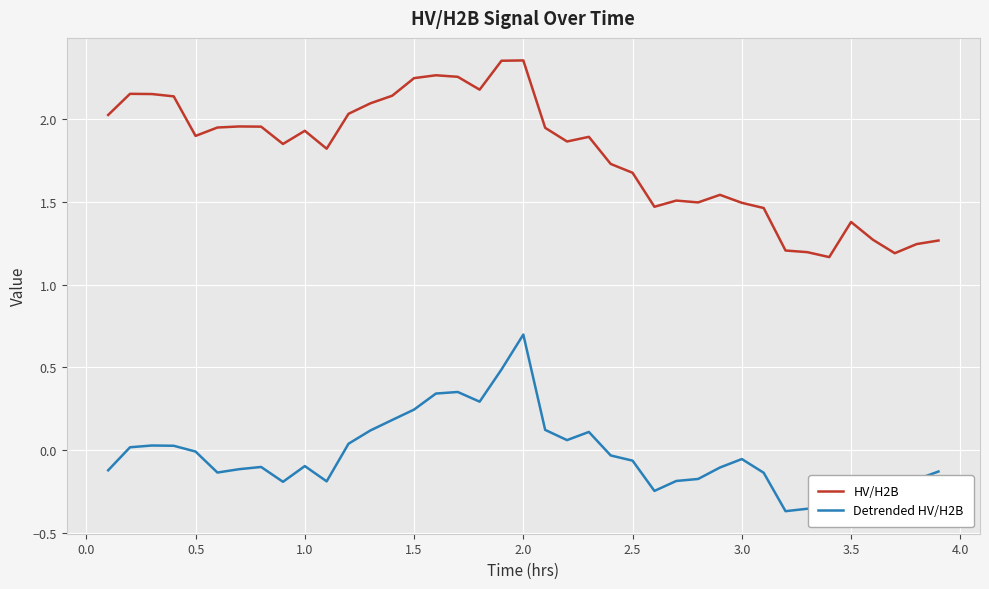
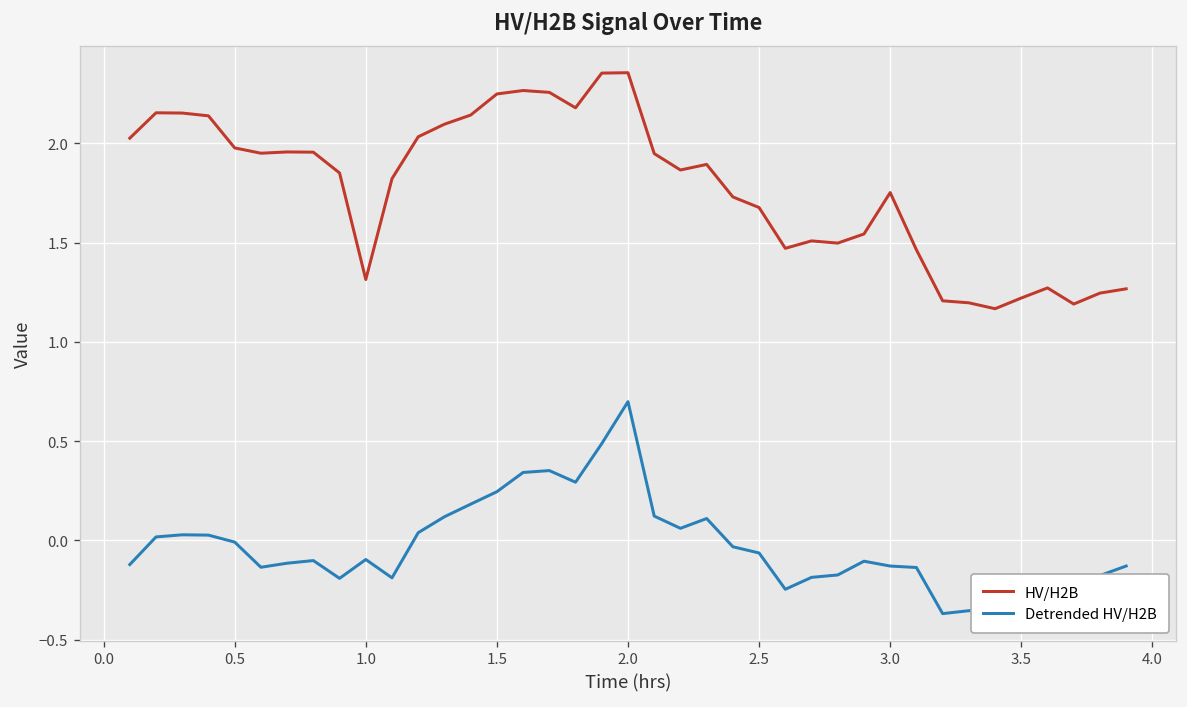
HV/H2B, 0.5: 1.90 -> 1.98
HV/H2B, 1.0: 1.93 -> 1.31
HV/H2B, 3.0: 1.49 -> 1.75
Detrended HV/H2B, 3.0: -0.05 -> -0.13
HV/H2B, 3.5: 1.38 -> 1.22
